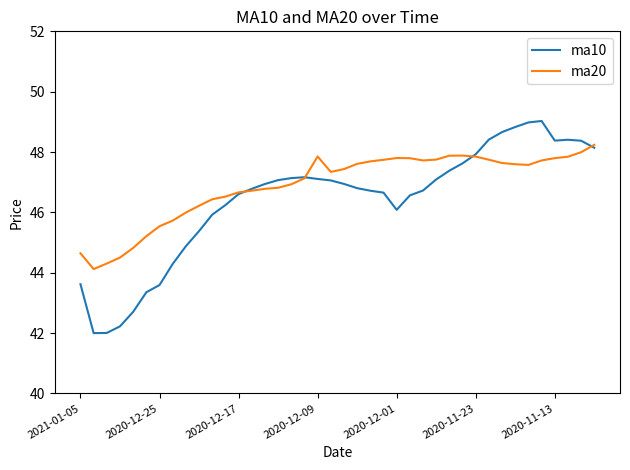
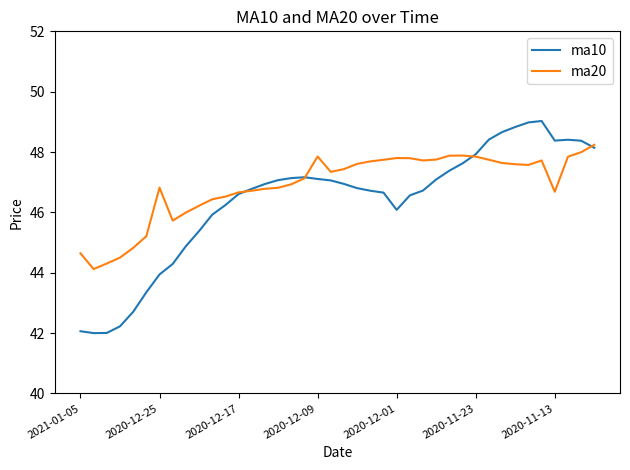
ma10, 2021-01-05: 43.6 -> 42.1
ma10, 2020-12-25: 43.6 -> 43.9
ma20, 2020-12-25: 45.5 -> 46.8
ma20, 2020-11-13: 47.8 -> 46.7
